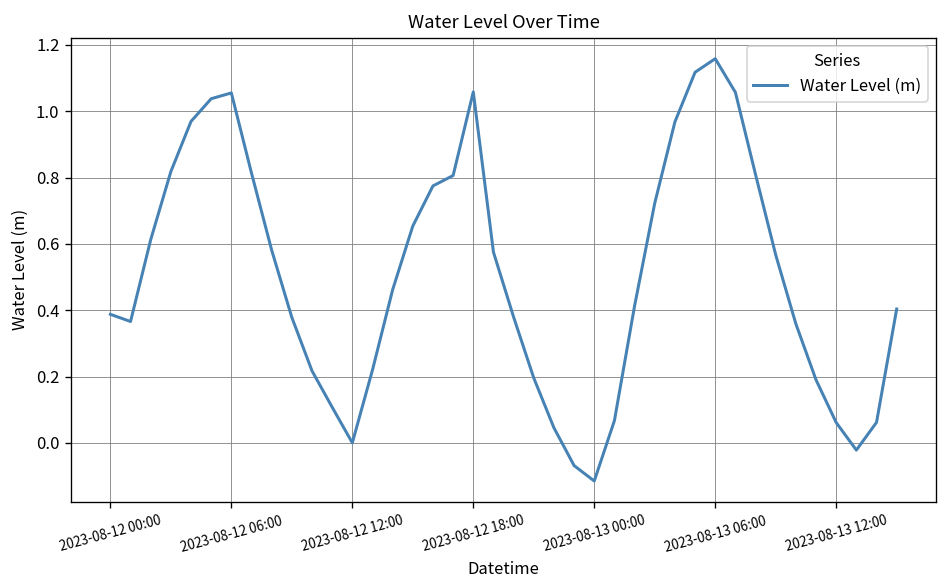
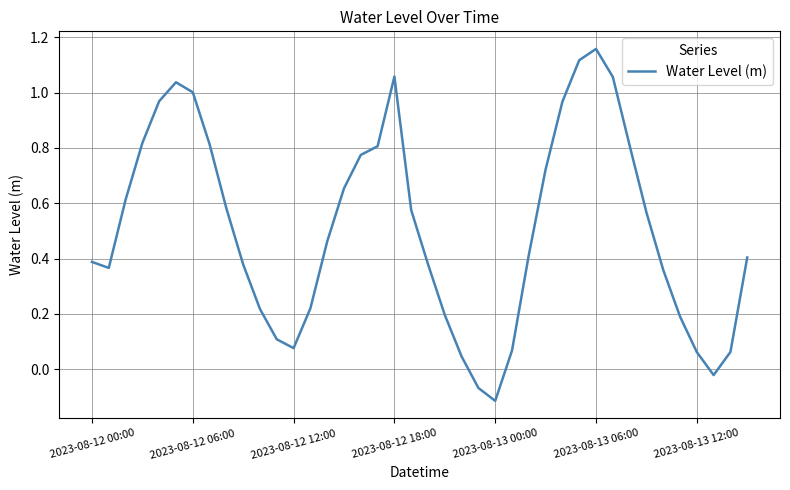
2023-08-12 06:00: 1.06 -> 1.00
2023-08-12 12:00: 0.00 -> 0.08
